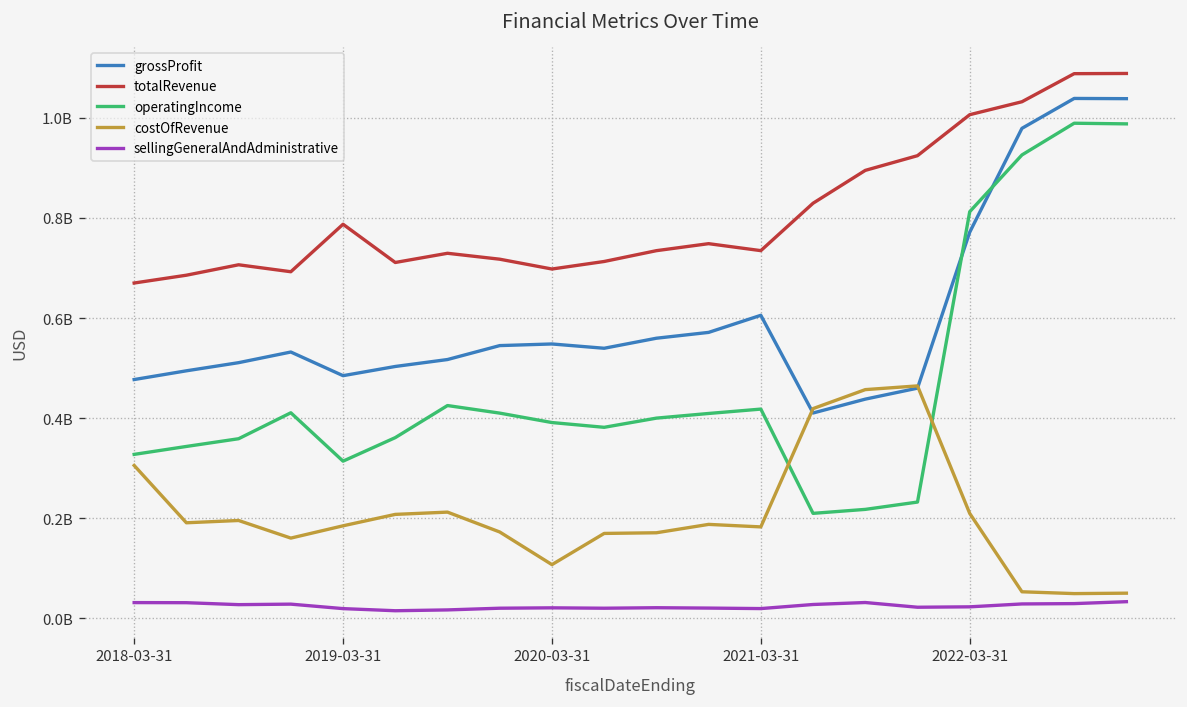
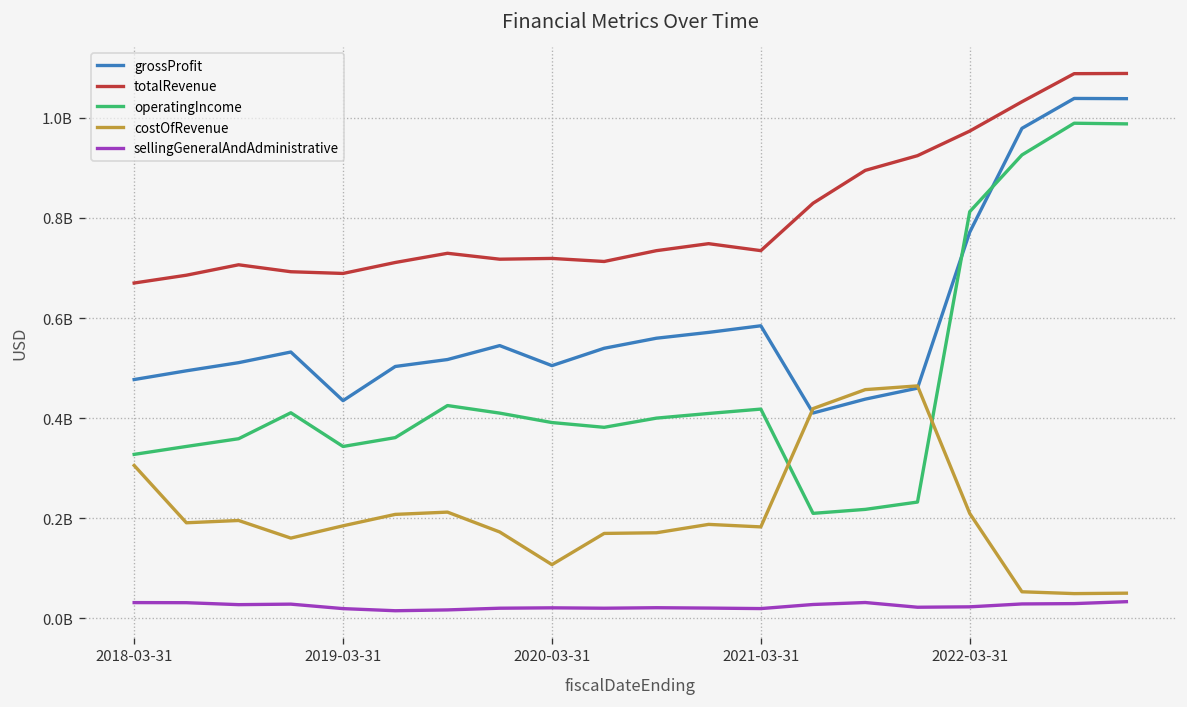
grossProfit, 2019-03-31: 480000000 -> 430000000
totalRevenue, 2019-03-31: 790000000 -> 690000000
operatingIncome, 2019-03-31: 310000000 -> 340000000
grossProfit, 2020-03-31: 550000000 -> 500000000
totalRevenue, 2020-03-31: 700000000 -> 720000000
grossProfit, 2021-03-31: 610000000 -> 580000000
totalRevenue, 2022-03-31: 1010000000 -> 970000000
